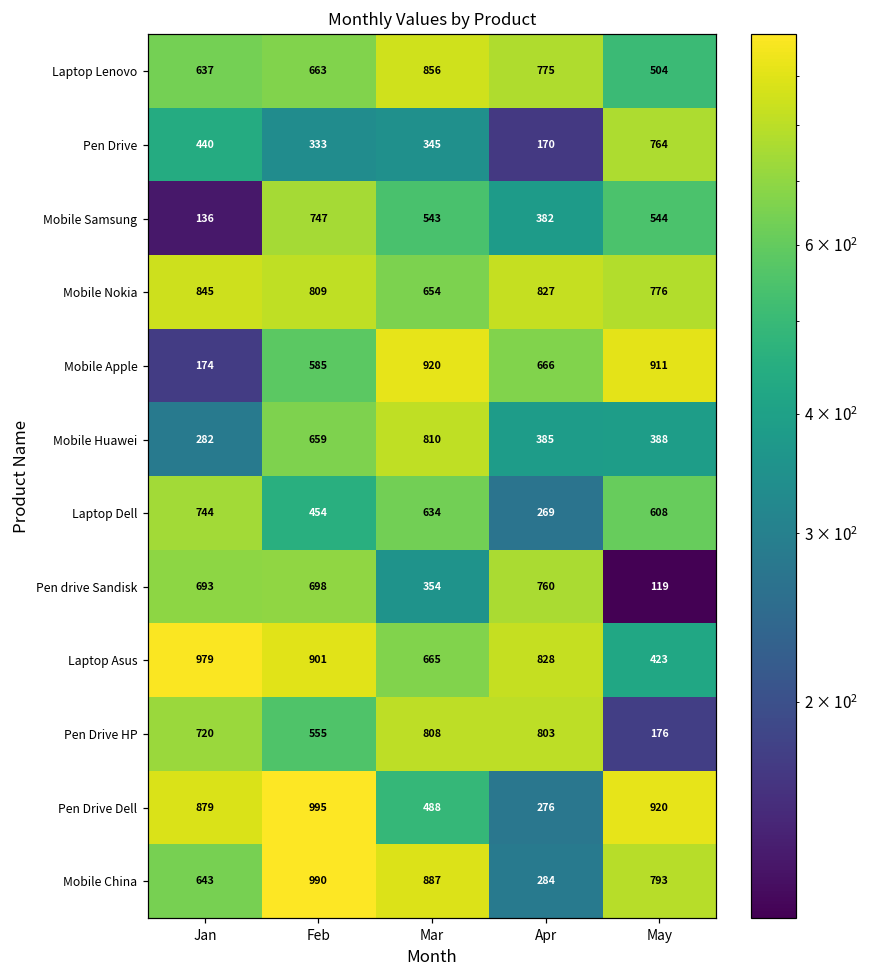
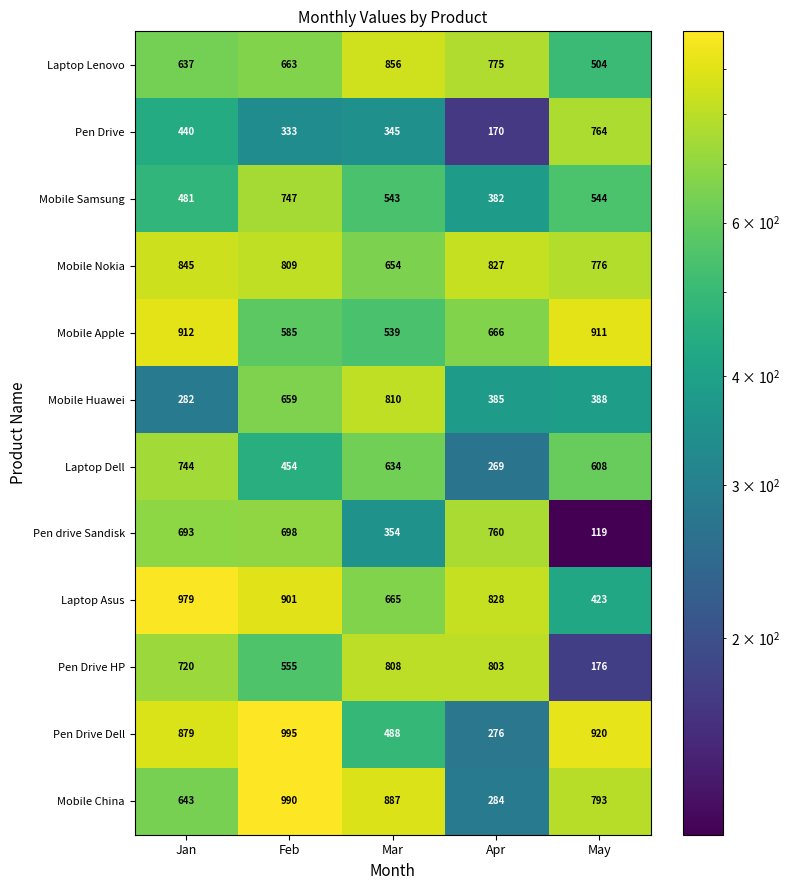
Mobile Samsung, Jan: 136 -> 481
Mobile Apple, Jan: 174 -> 912
Mobile Apple, Mar: 920 -> 539
